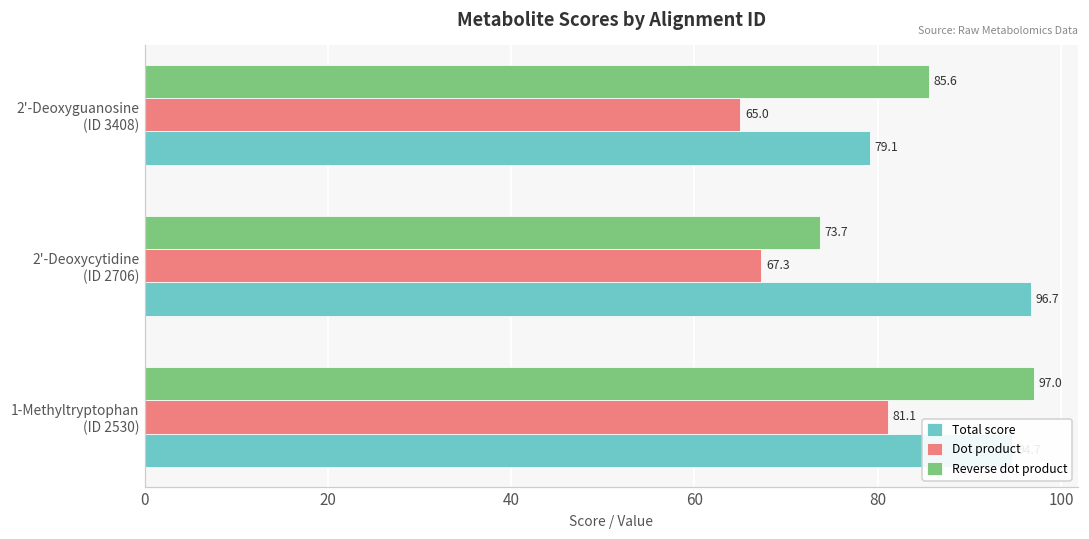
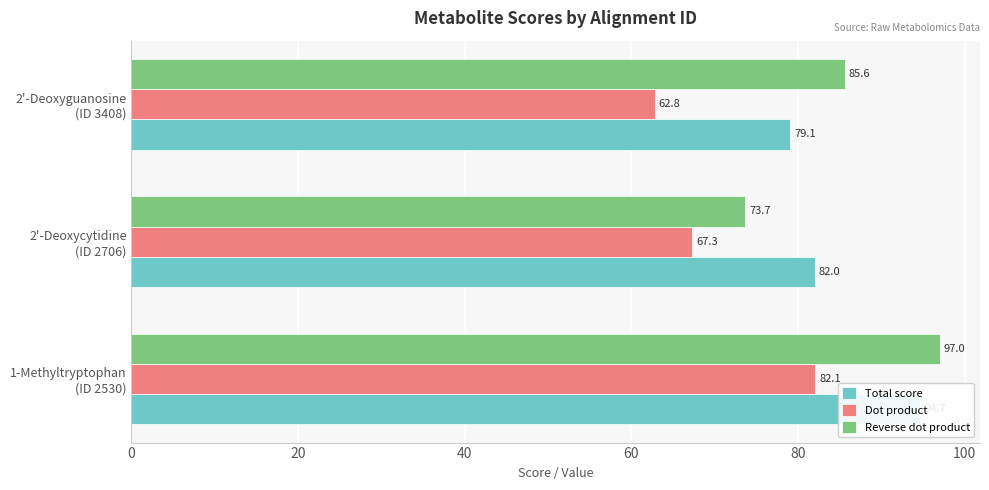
Dot product, 2'-Deoxyguanosine (ID 3408): 65.0 -> 62.8
Total score, 2'-Deoxycytidine (ID 2706): 96.7 -> 82.0
Dot product, 1-Methyltryptophan (ID 2530): 81.1 -> 82.1
